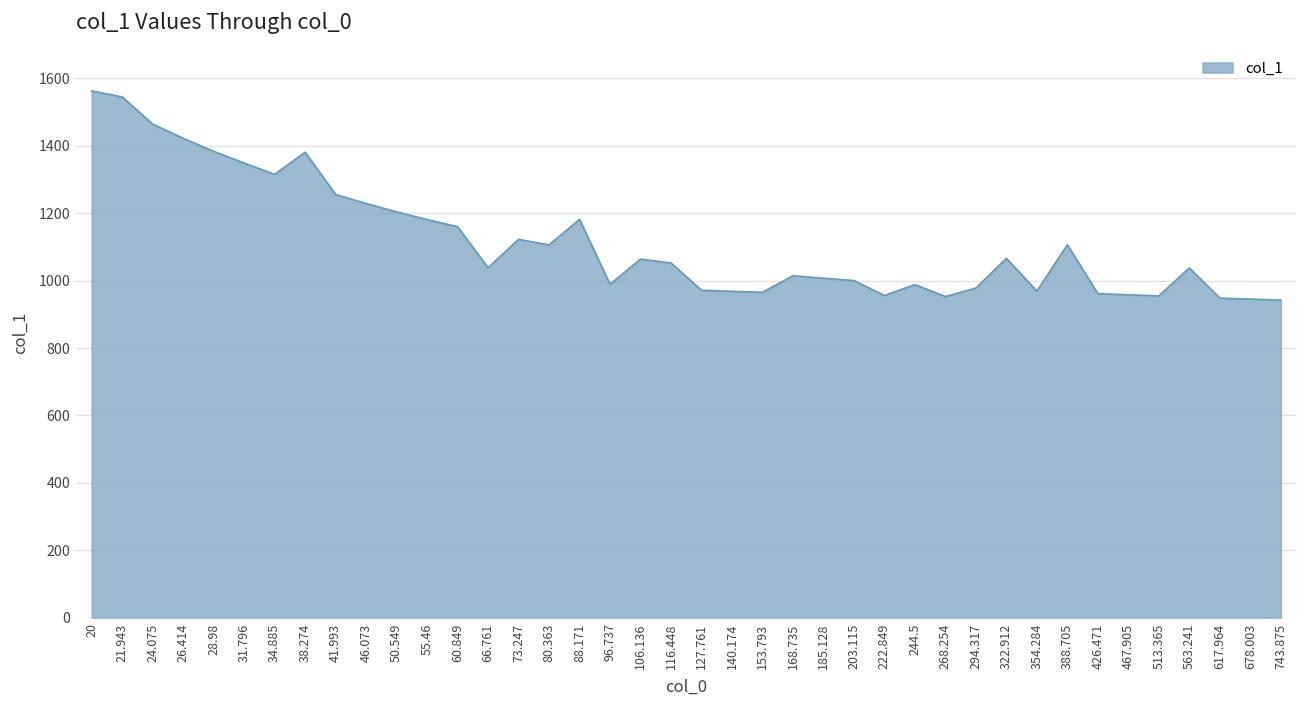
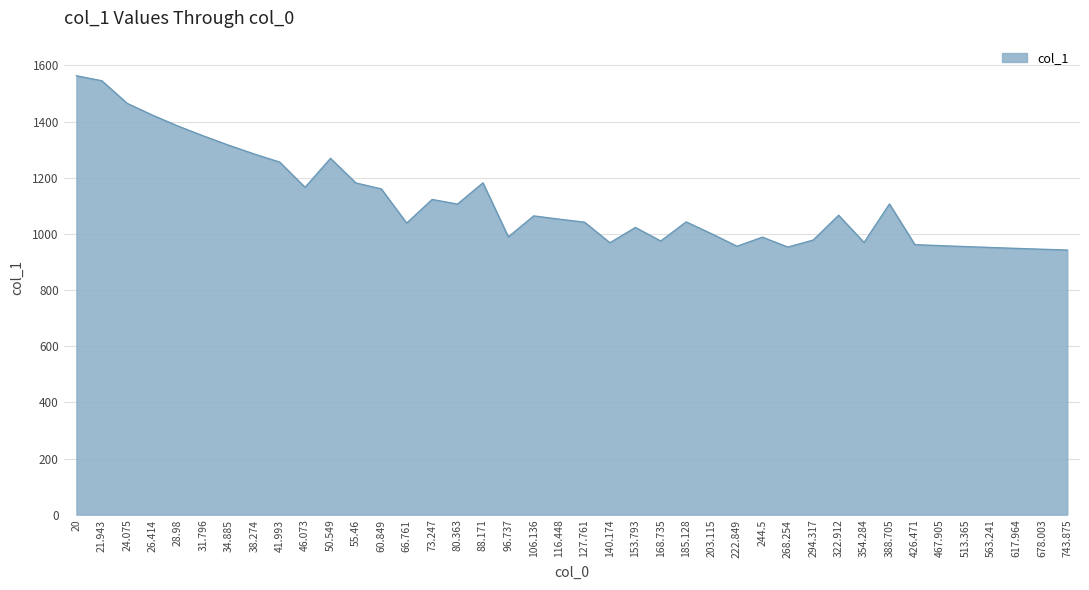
38.274: 1380 -> 1280
46.073: 1230 -> 1170
50.549: 1200 -> 1270
127.761: 970 -> 1040
153.793: 970 -> 1020
168.735: 1010 -> 970
185.128: 1010 -> 1040
563.241: 1040 -> 950
